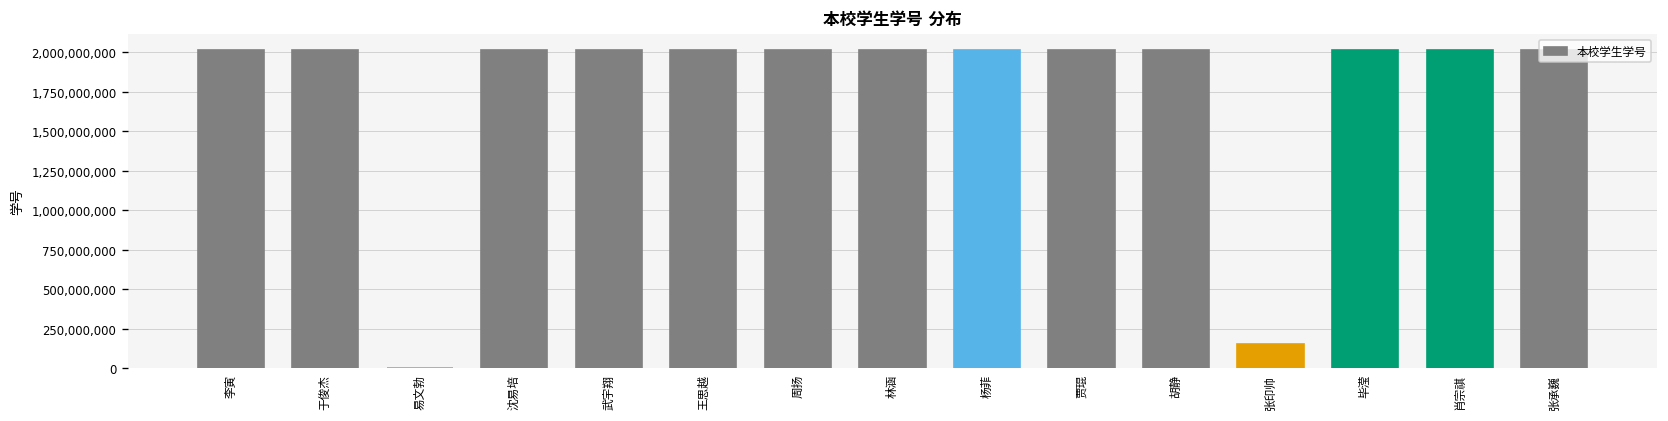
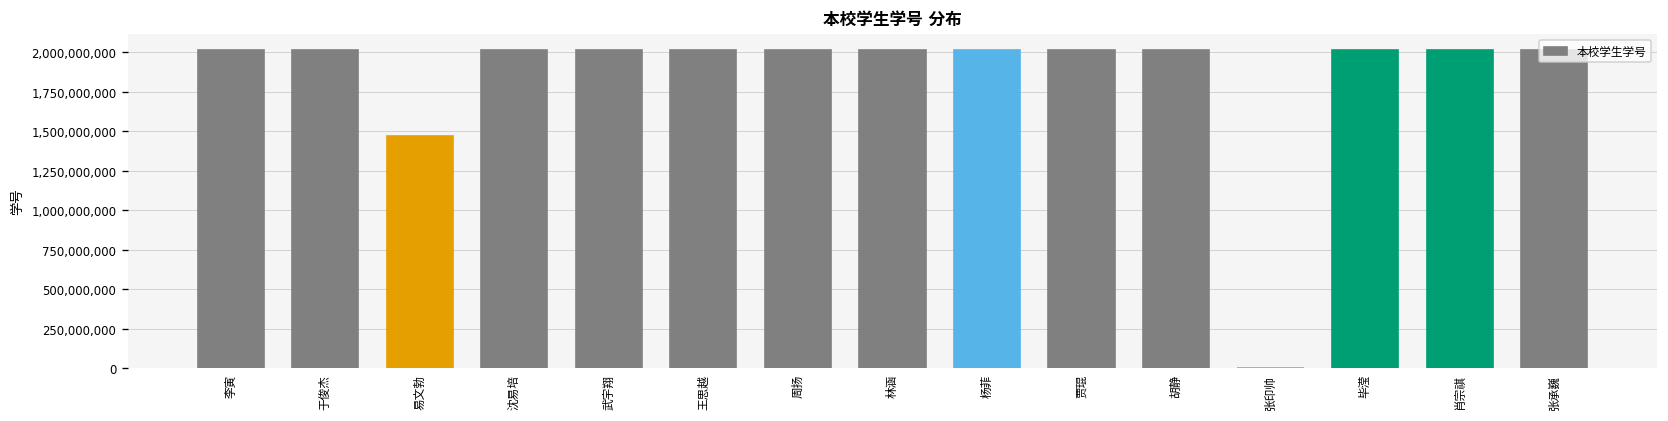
易文勃: 0 -> 1,470,000,000
张印帅: 150,000,000 -> 0
